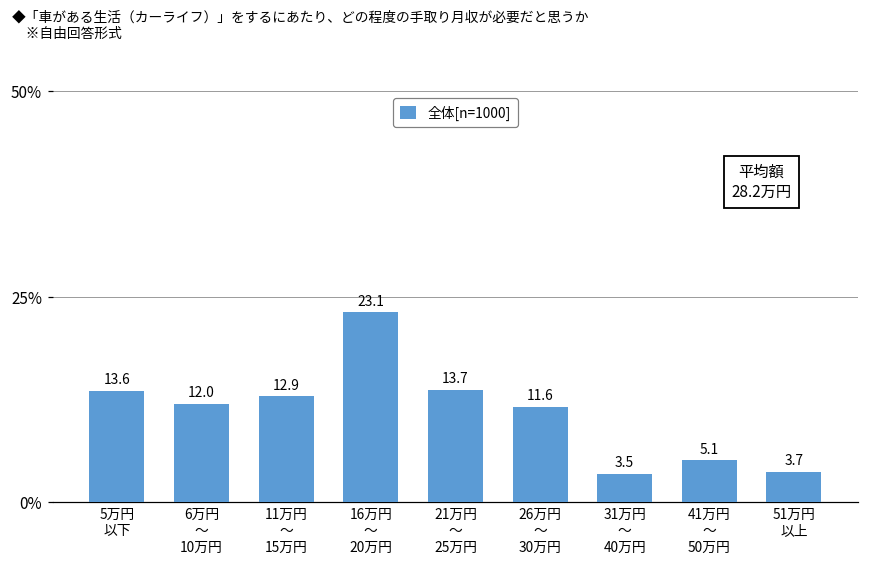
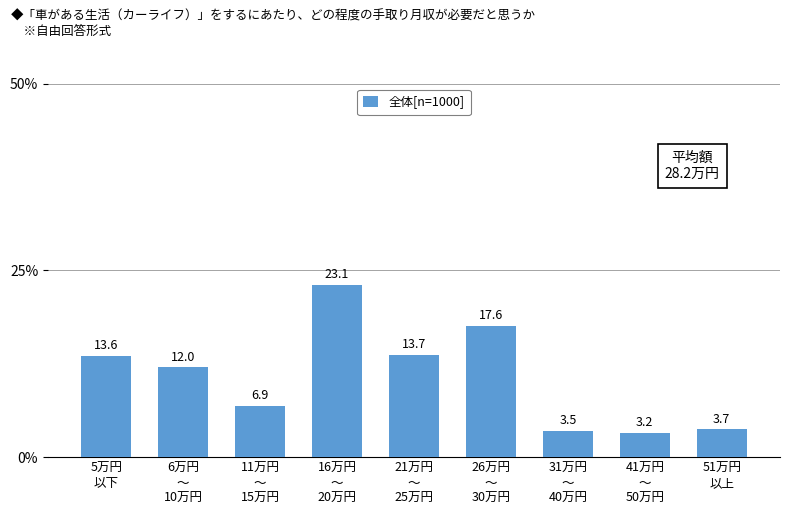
11万円 ～ 15万円: 12.9 -> 6.9
26万円 ～ 30万円: 11.6 -> 17.6
41万円 ～ 50万円: 5.1 -> 3.2
